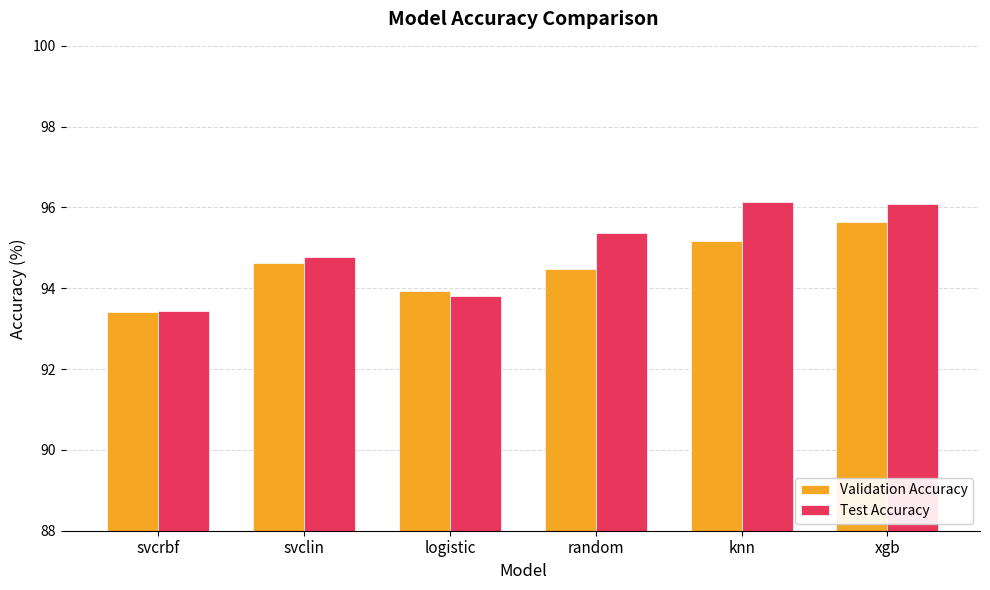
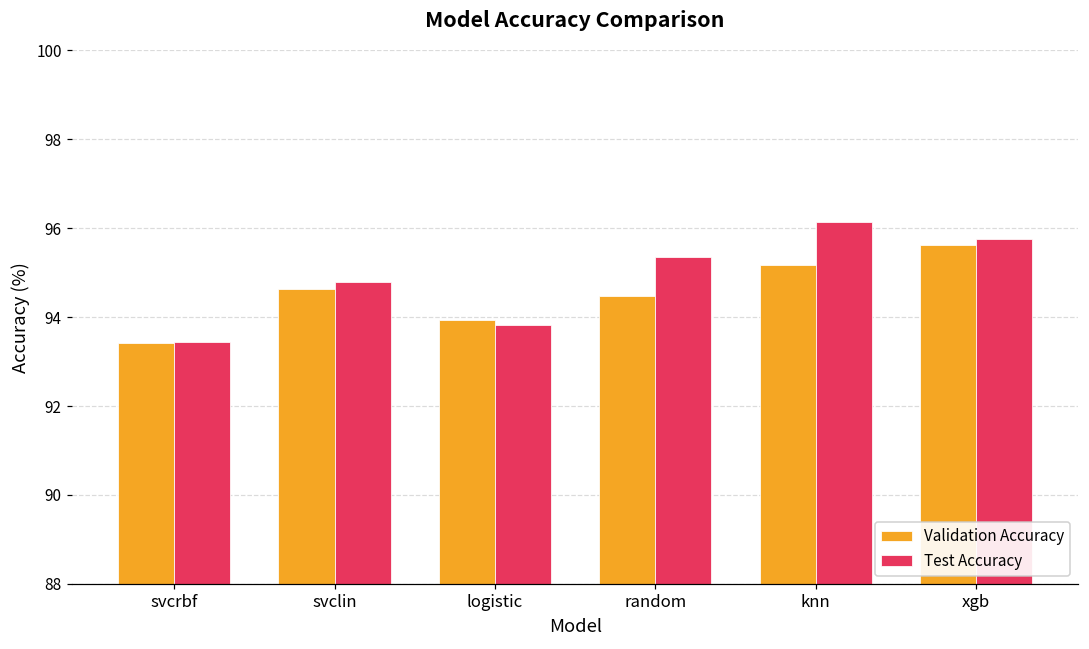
Test Accuracy, xgb: 96.1 -> 95.7
